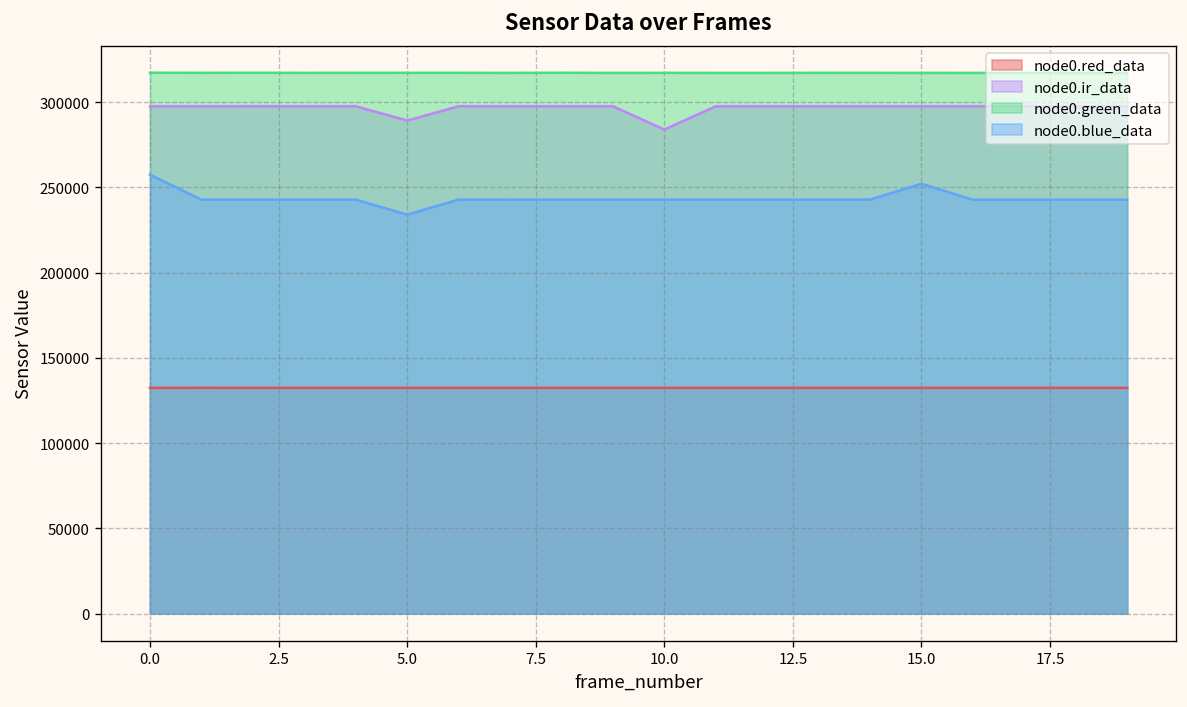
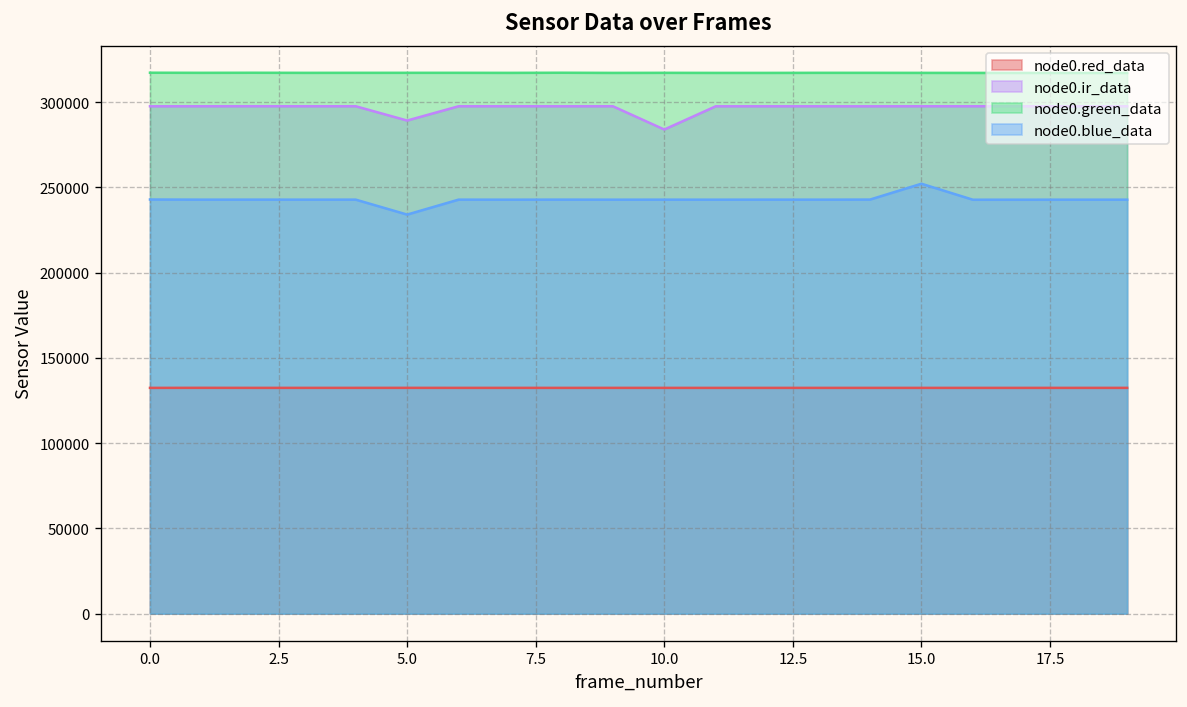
node0.blue_data, 0.0: 257000 -> 243000
